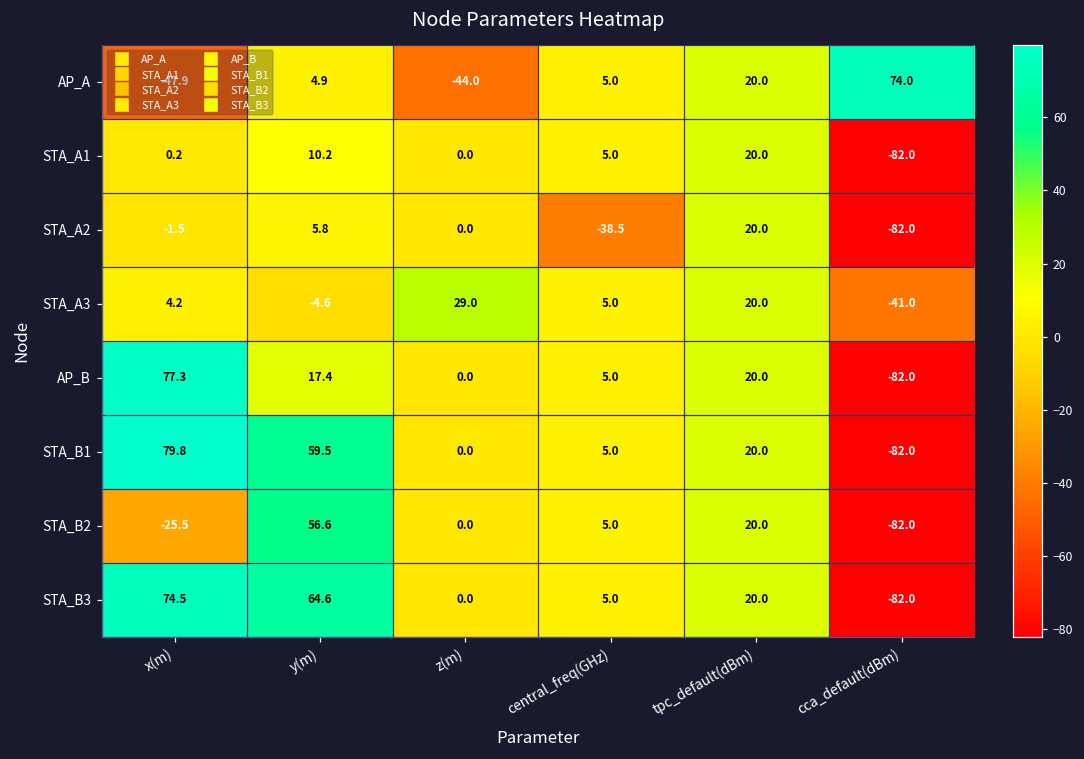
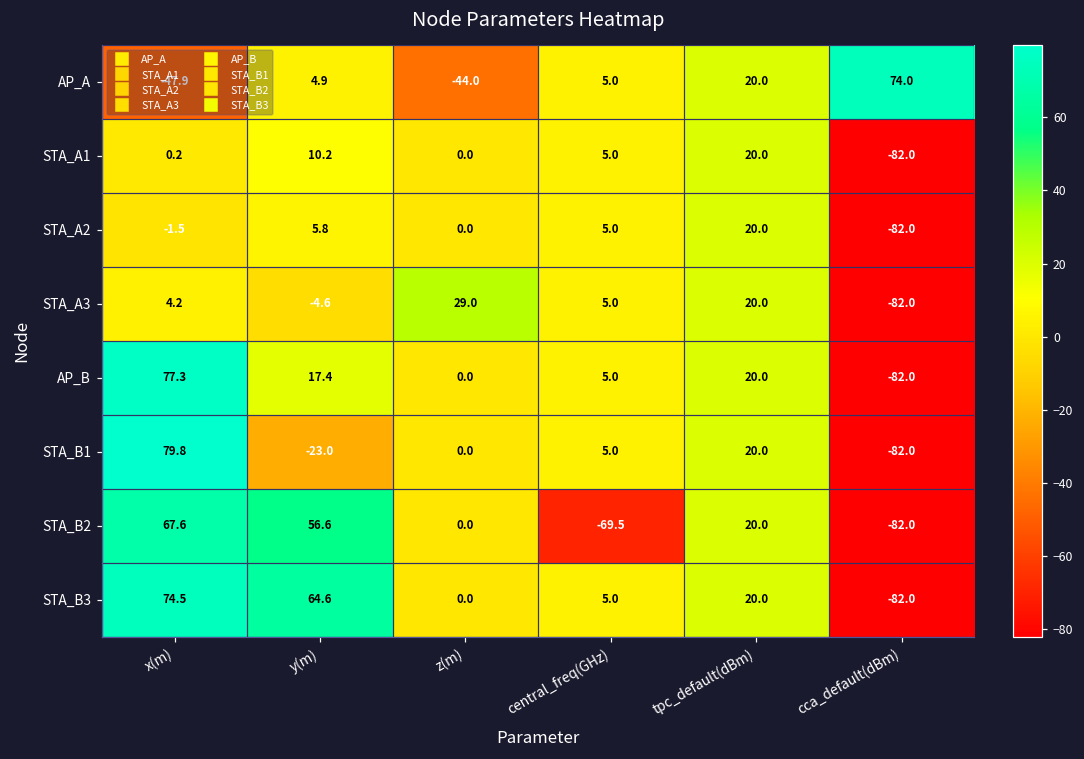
STA_A2, central_freq(GHz): -38.5 -> 5.0
STA_A3, cca_default(dBm): -41.0 -> -82.0
STA_B1, y(m): 59.5 -> -23.0
STA_B2, x(m): -25.5 -> 67.6
STA_B2, central_freq(GHz): 5.0 -> -69.5
